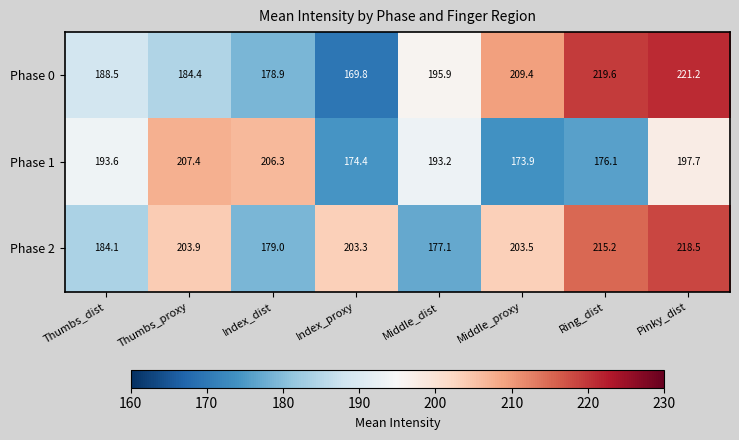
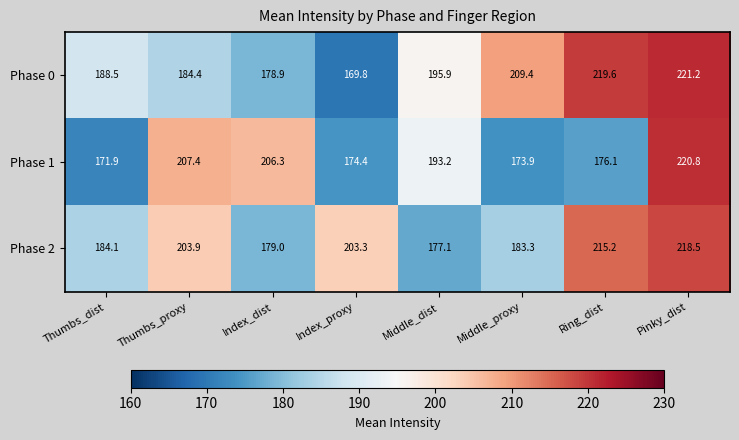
Phase 1, Thumbs_dist: 193.6 -> 171.9
Phase 1, Pinky_dist: 197.7 -> 220.8
Phase 2, Middle_proxy: 203.5 -> 183.3
